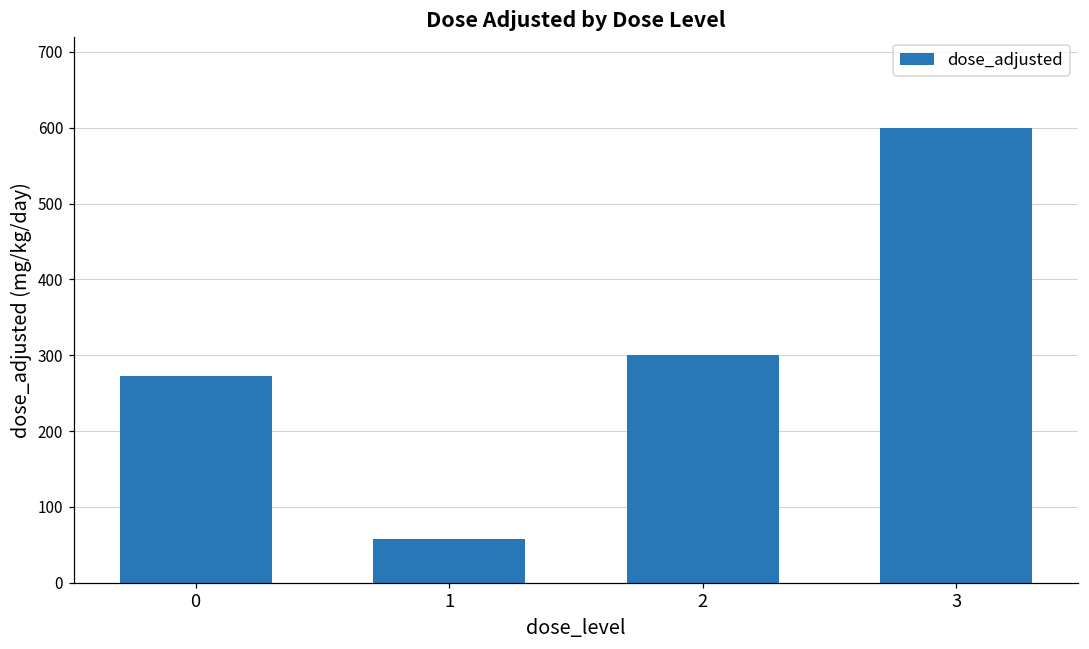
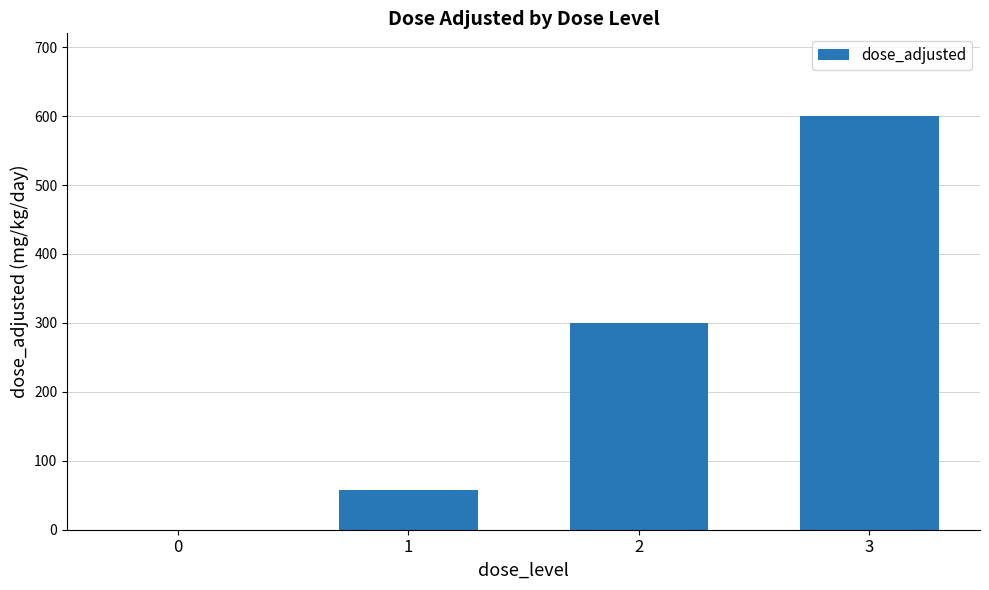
0: 270 -> 0
